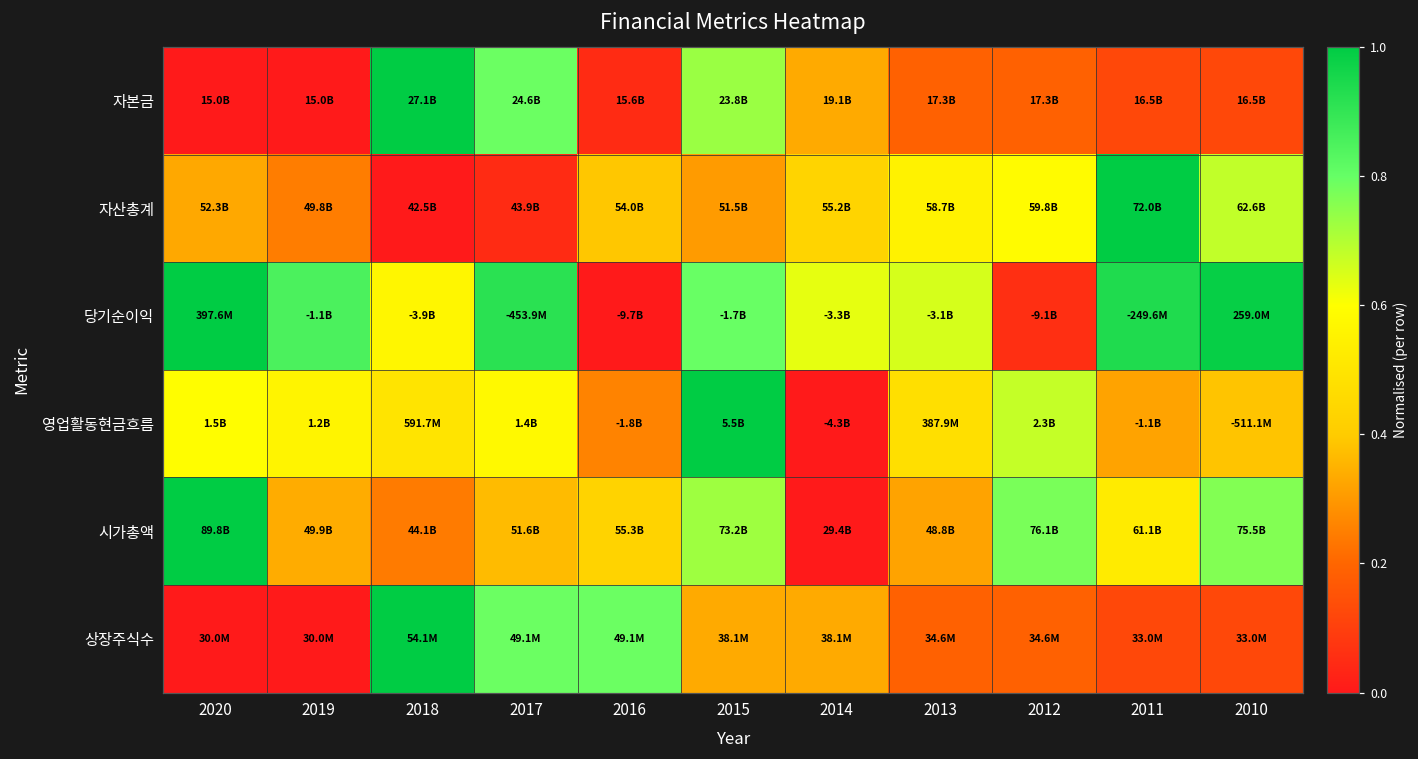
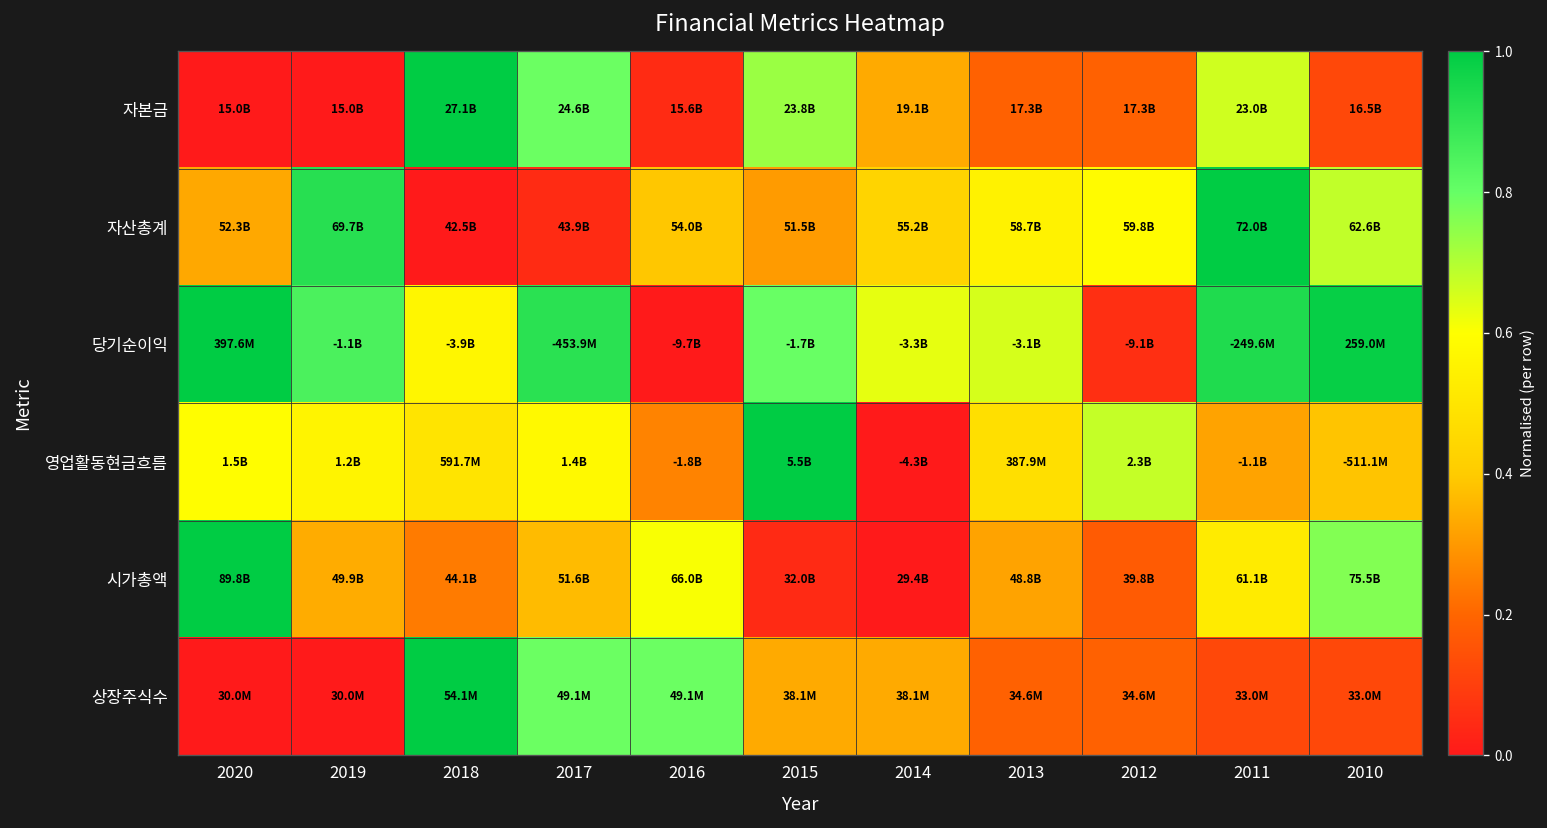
자본금, 2011: 16.5B -> 23.0B
자산총계, 2019: 49.8B -> 69.7B
시가총액, 2016: 55.3B -> 66.0B
시가총액, 2015: 73.2B -> 32.0B
시가총액, 2012: 76.1B -> 39.8B
